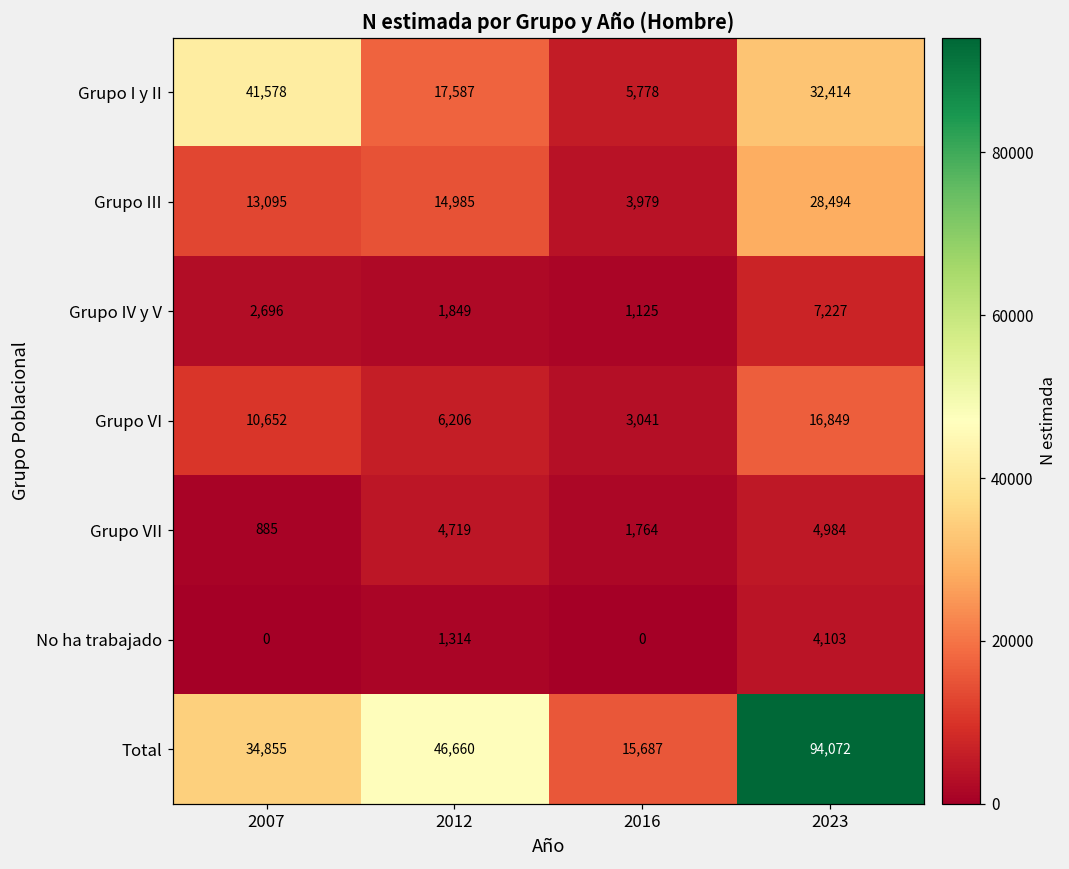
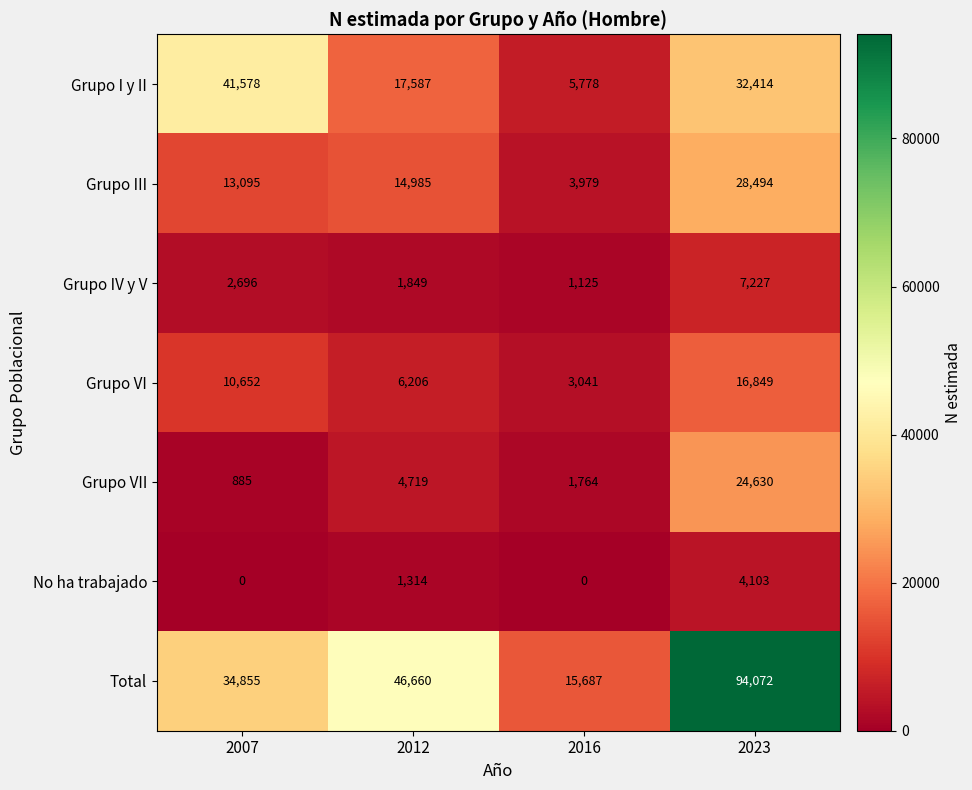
Grupo VII, 2023: 4,984 -> 24,630
